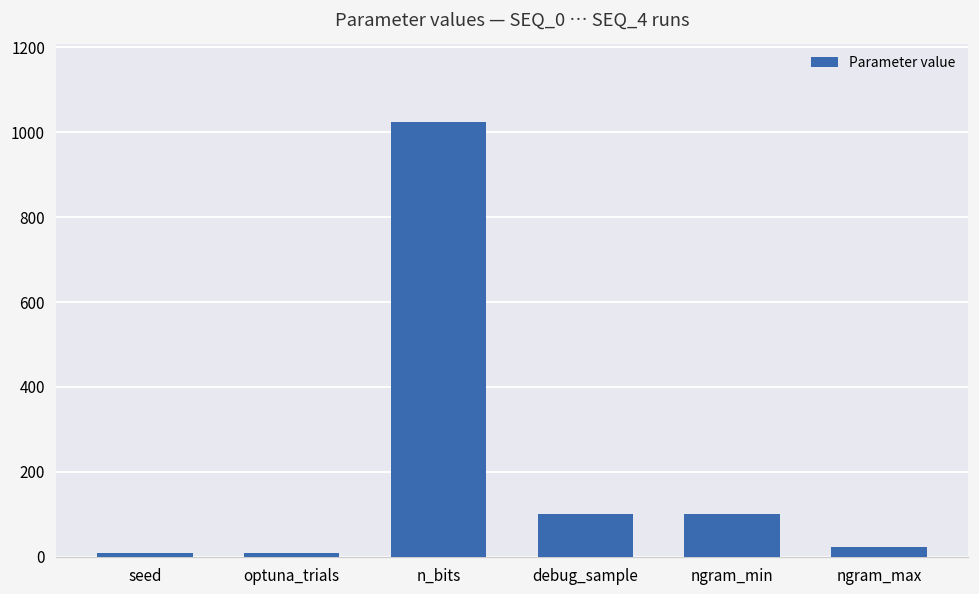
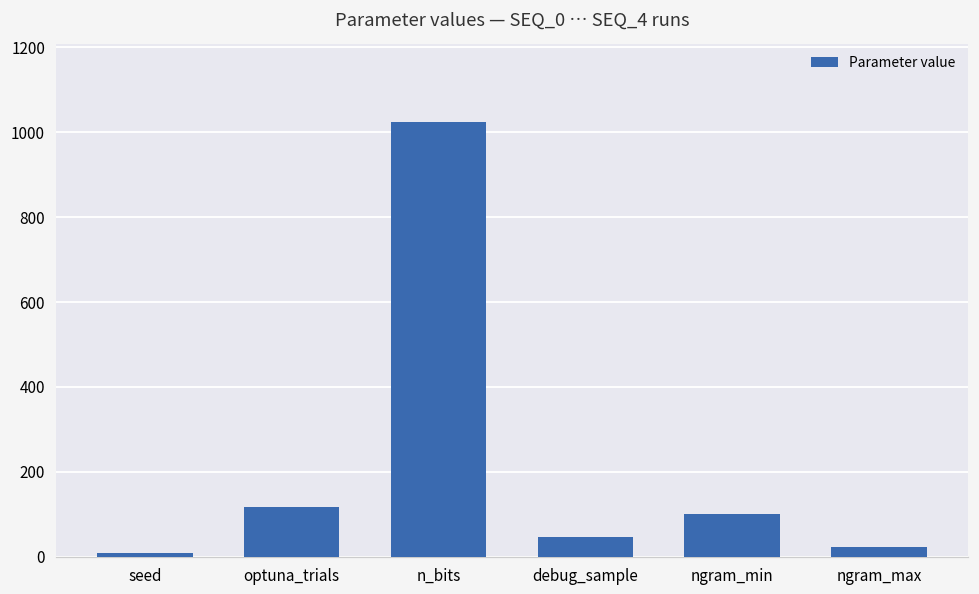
optuna_trials: 10 -> 120
debug_sample: 100 -> 50
